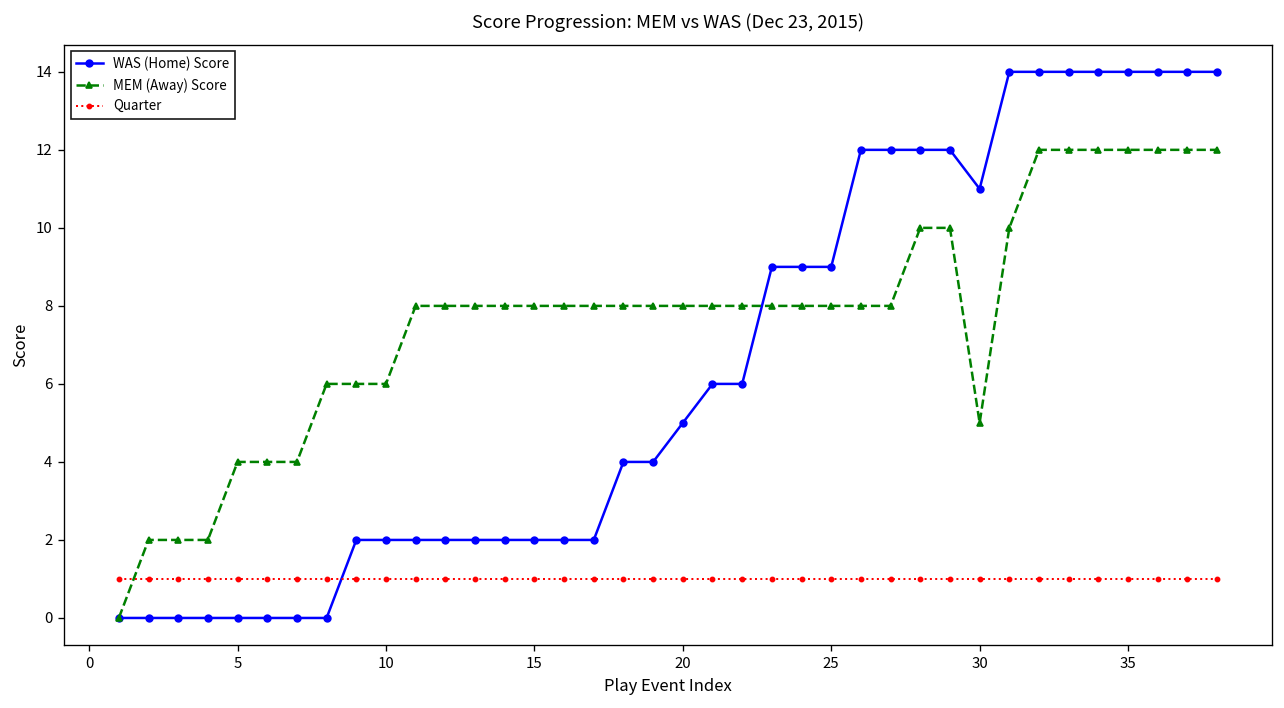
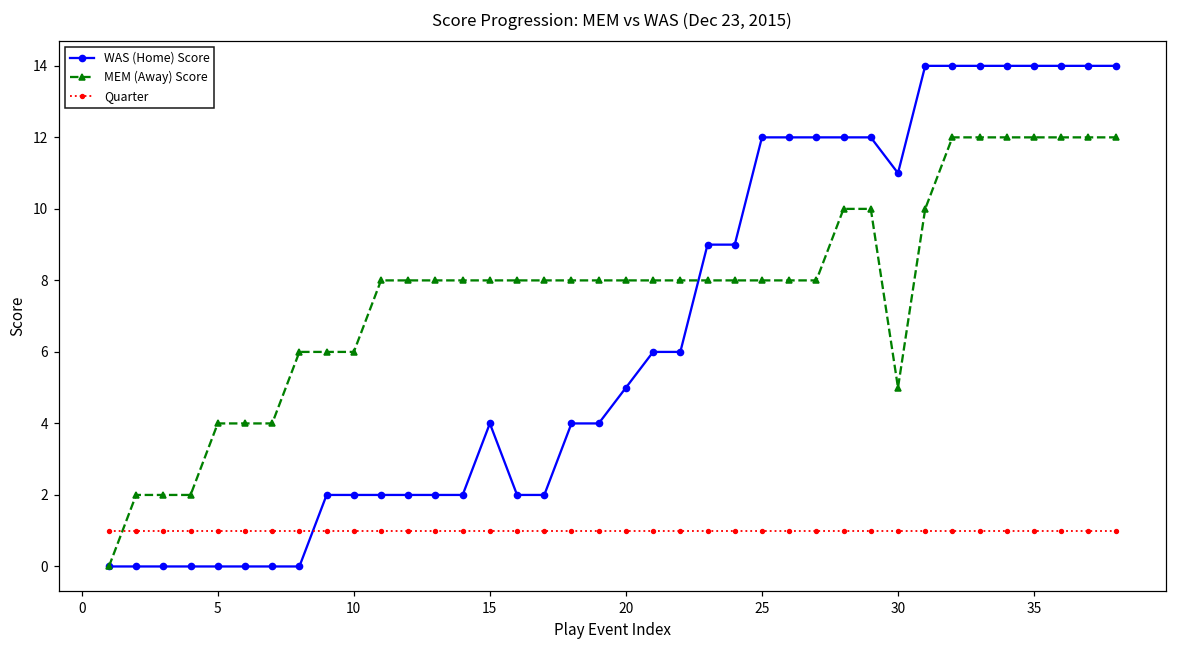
WAS (Home) Score, 15: 2 -> 4
WAS (Home) Score, 25: 9 -> 12
